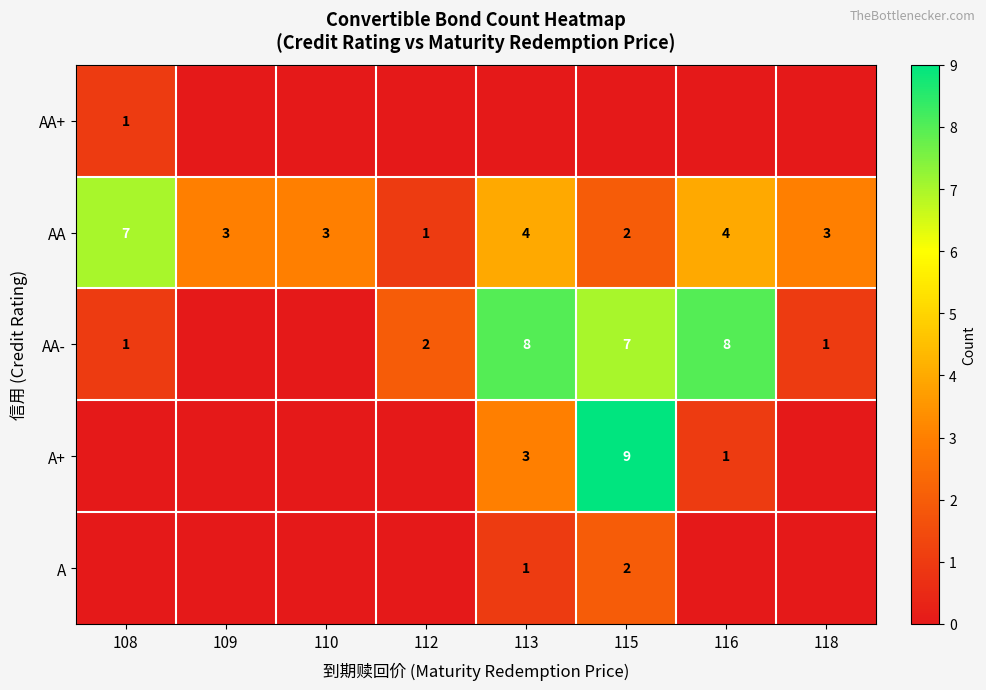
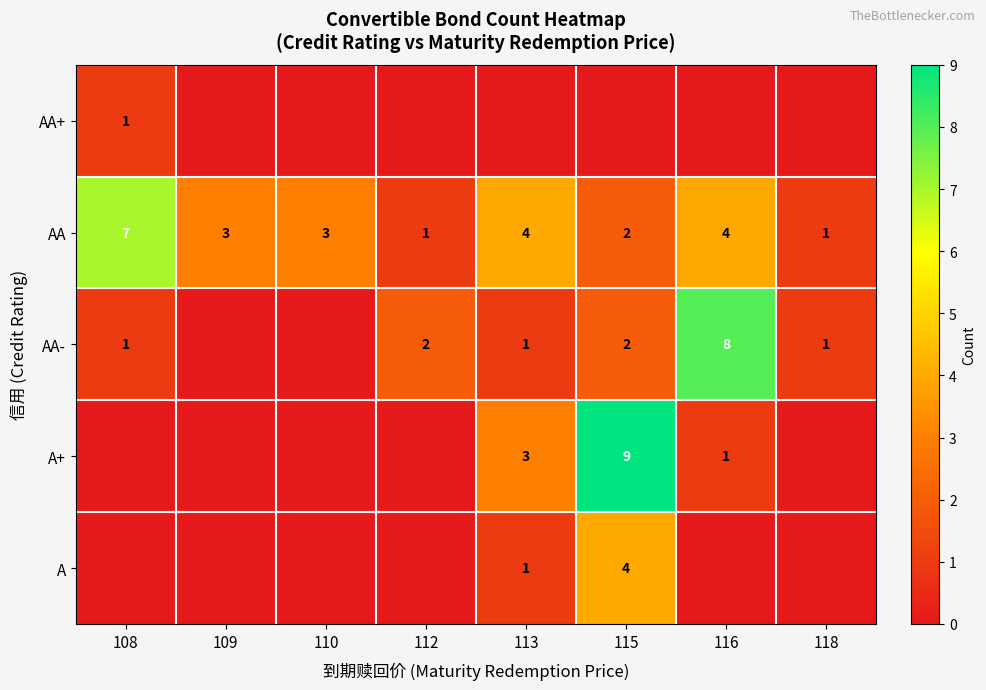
AA, 118: 3 -> 1
AA-, 113: 8 -> 1
AA-, 115: 7 -> 2
A, 115: 2 -> 4
